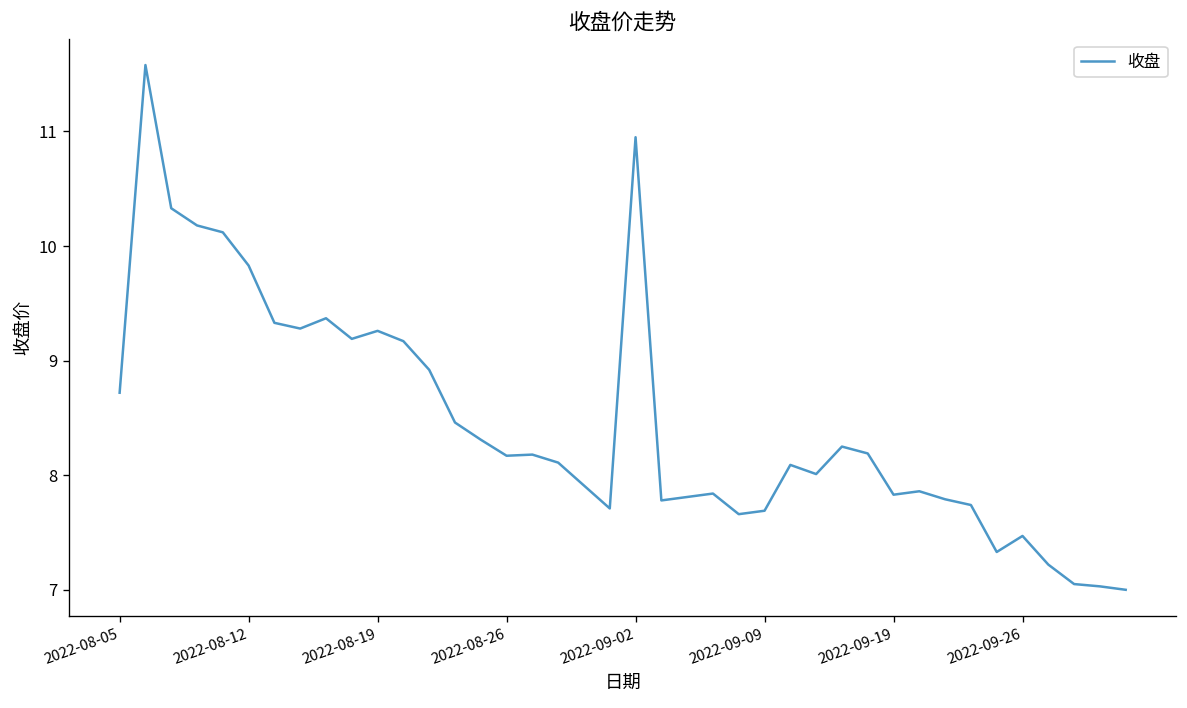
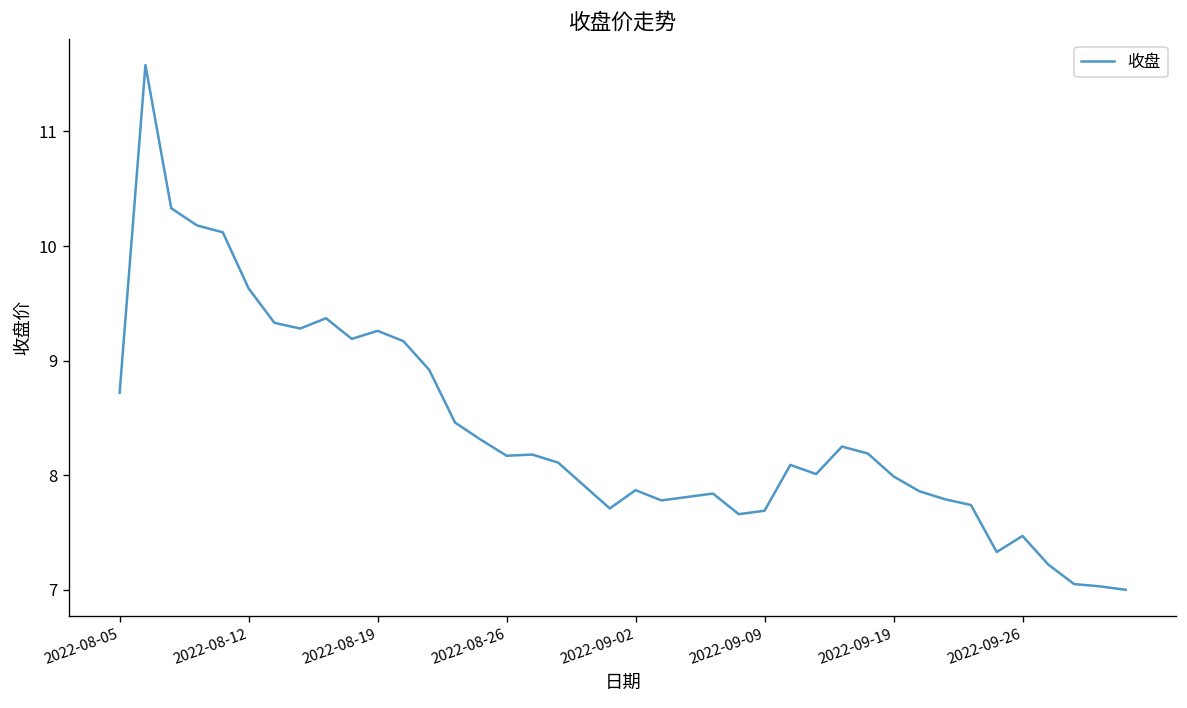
2022-08-12: 9.8 -> 9.6
2022-09-02: 11.0 -> 7.9
2022-09-19: 7.8 -> 8.0
